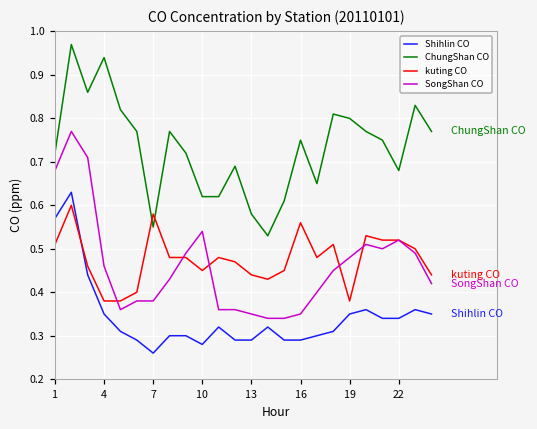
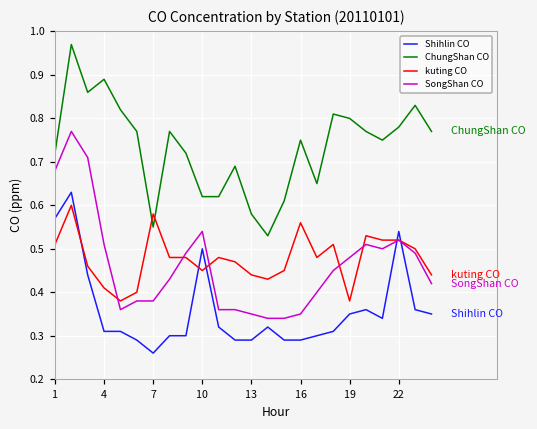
Shihlin CO, 4: 0.35 -> 0.31
ChungShan CO, 4: 0.94 -> 0.89
kuting CO, 4: 0.38 -> 0.41
SongShan CO, 4: 0.46 -> 0.51
Shihlin CO, 10: 0.28 -> 0.50
Shihlin CO, 22: 0.34 -> 0.54
ChungShan CO, 22: 0.68 -> 0.78
